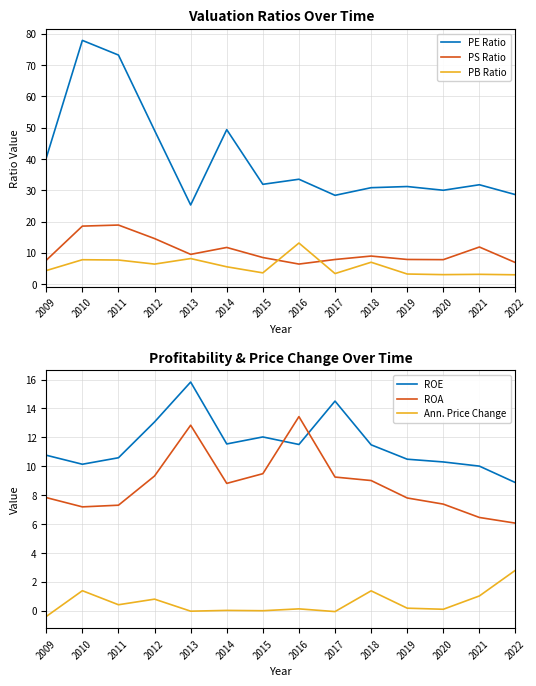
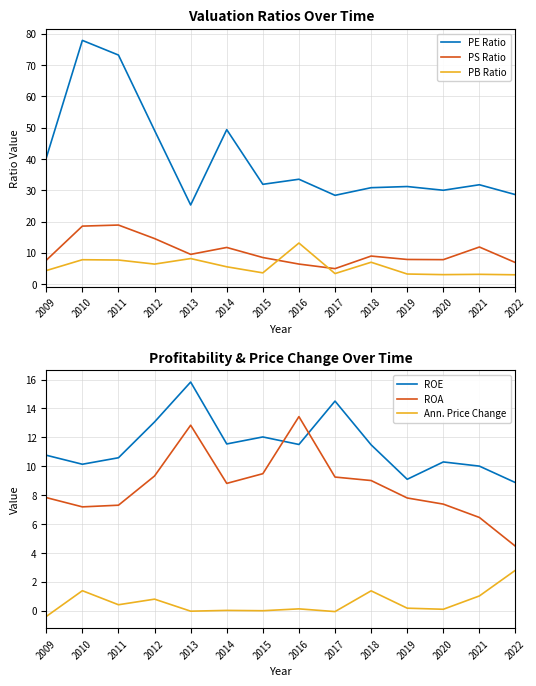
Valuation Ratios Over Time, PS Ratio, 2017: 8 -> 5
Profitability & Price Change Over Time, ROE, 2019: 10.5 -> 9.1
Profitability & Price Change Over Time, ROA, 2022: 6.1 -> 4.5
